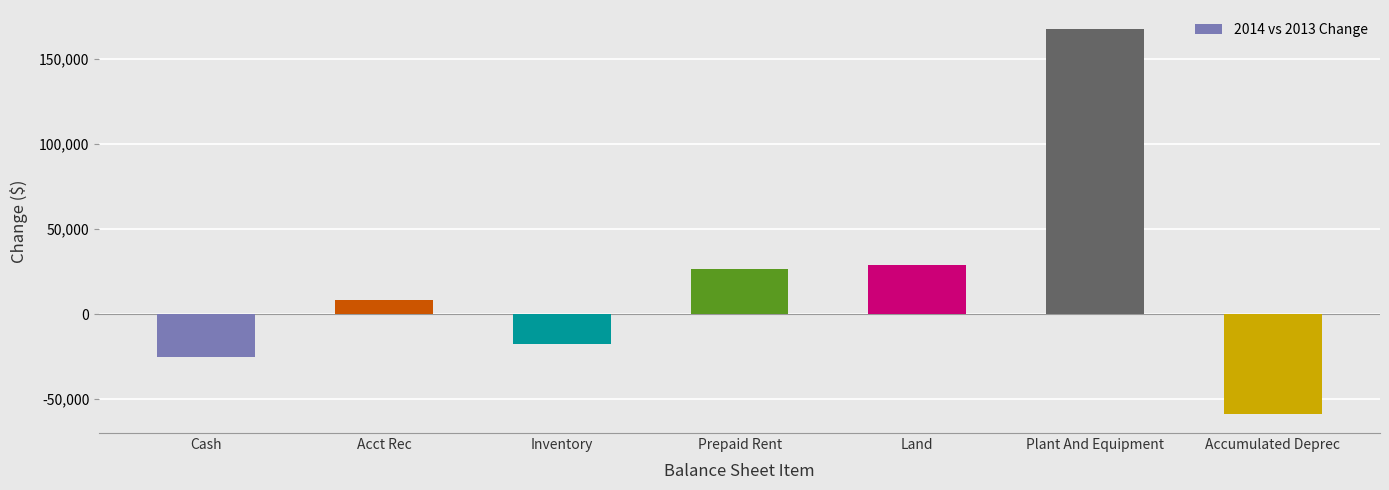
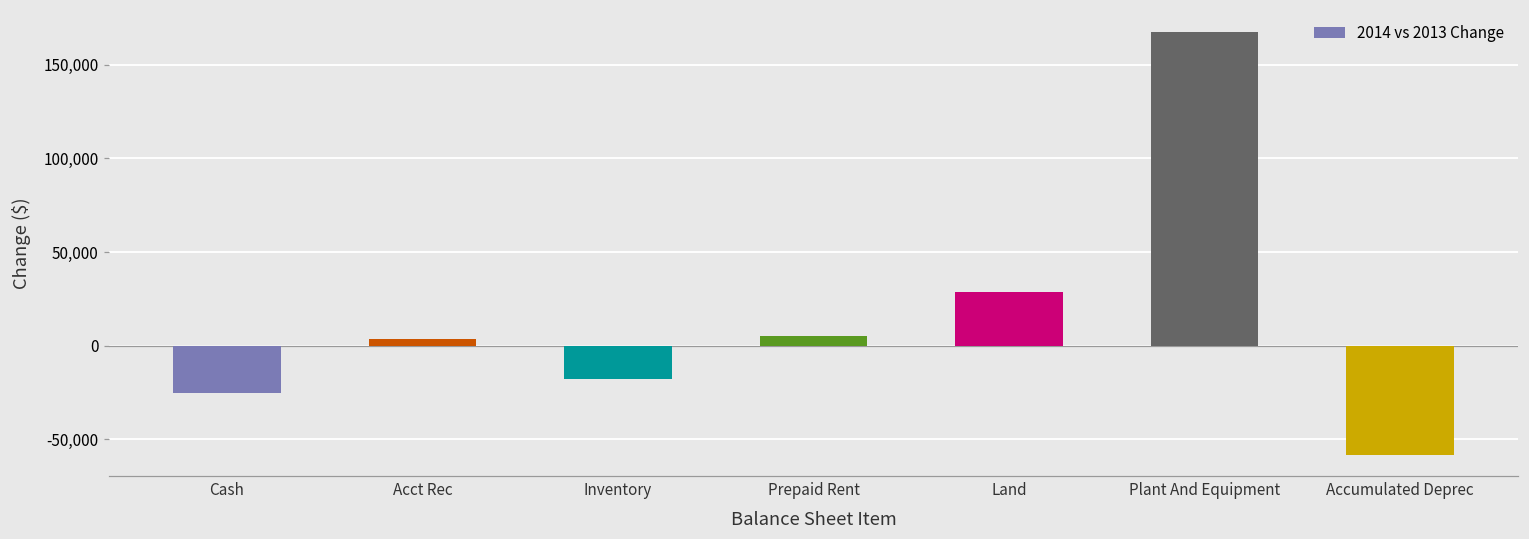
Acct Rec: 8,000 -> 4,000
Prepaid Rent: 27,000 -> 5,000
